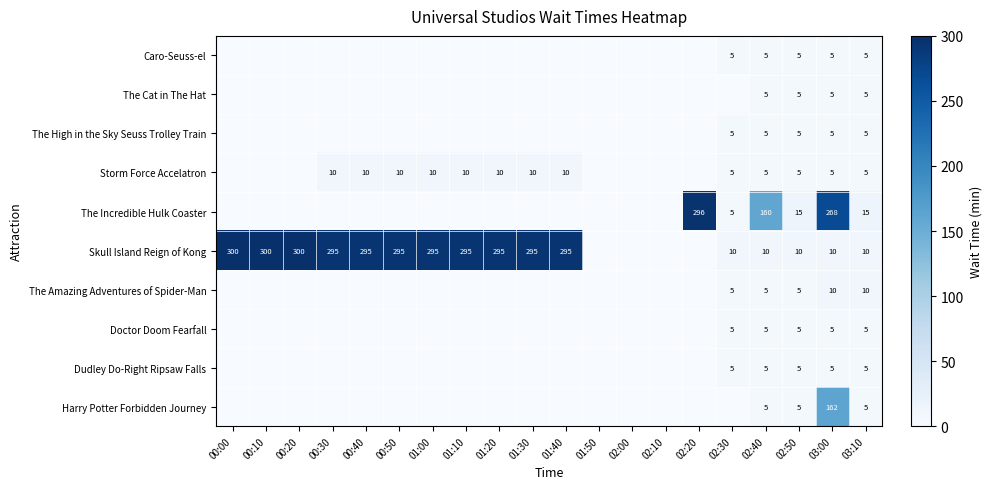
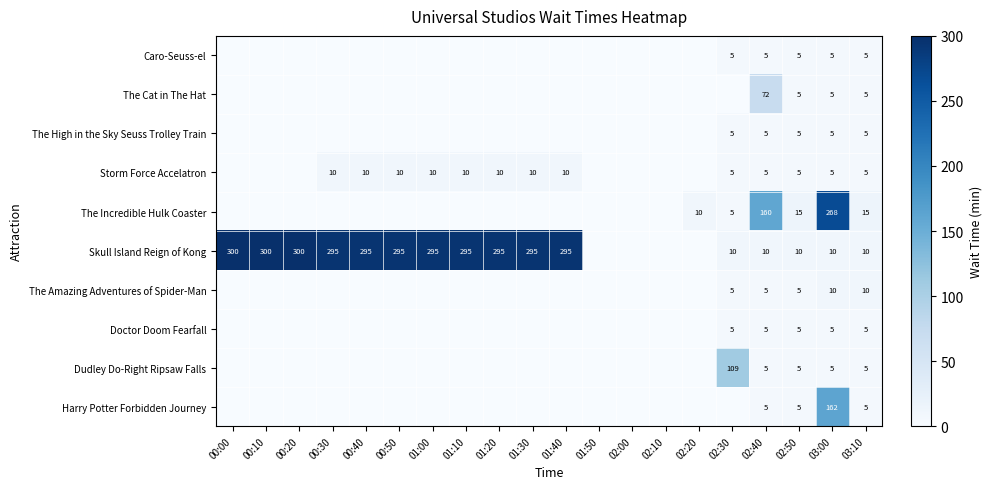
The Cat in The Hat, 02:40: 5 -> 72
The Incredible Hulk Coaster, 02:20: 296 -> 10
Dudley Do-Right Ripsaw Falls, 02:30: 5 -> 109
